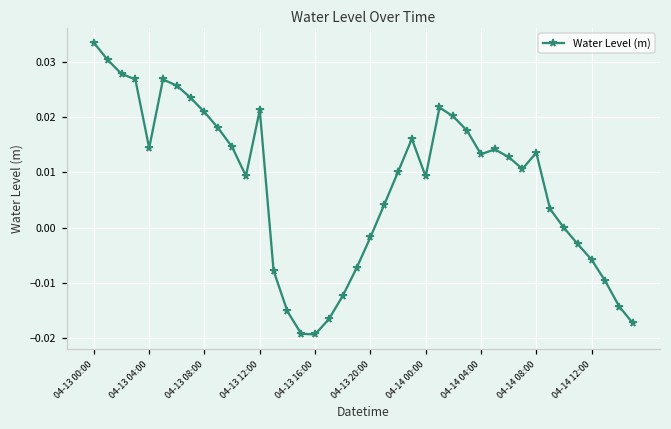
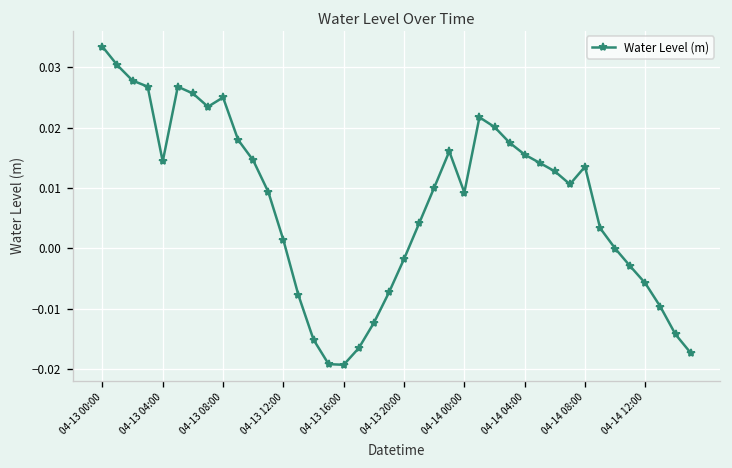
04-13 08:00: 0.021 -> 0.025
04-13 12:00: 0.021 -> 0.001
04-14 04:00: 0.013 -> 0.016
